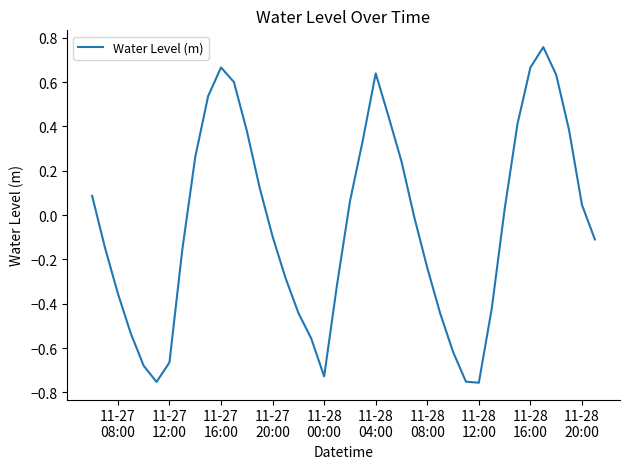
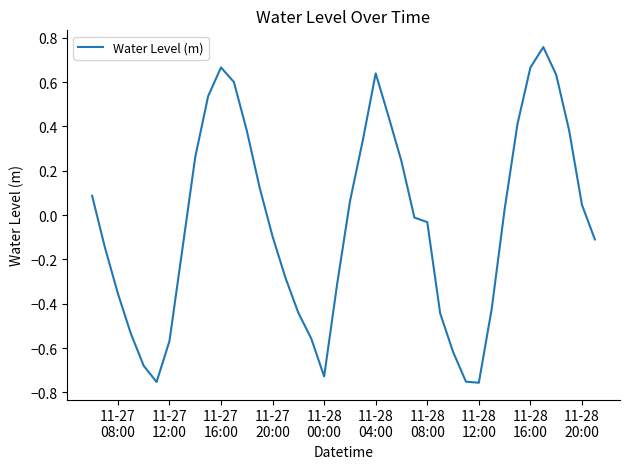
11-27 12:00: -0.66 -> -0.57
11-28 08:00: -0.24 -> -0.03
